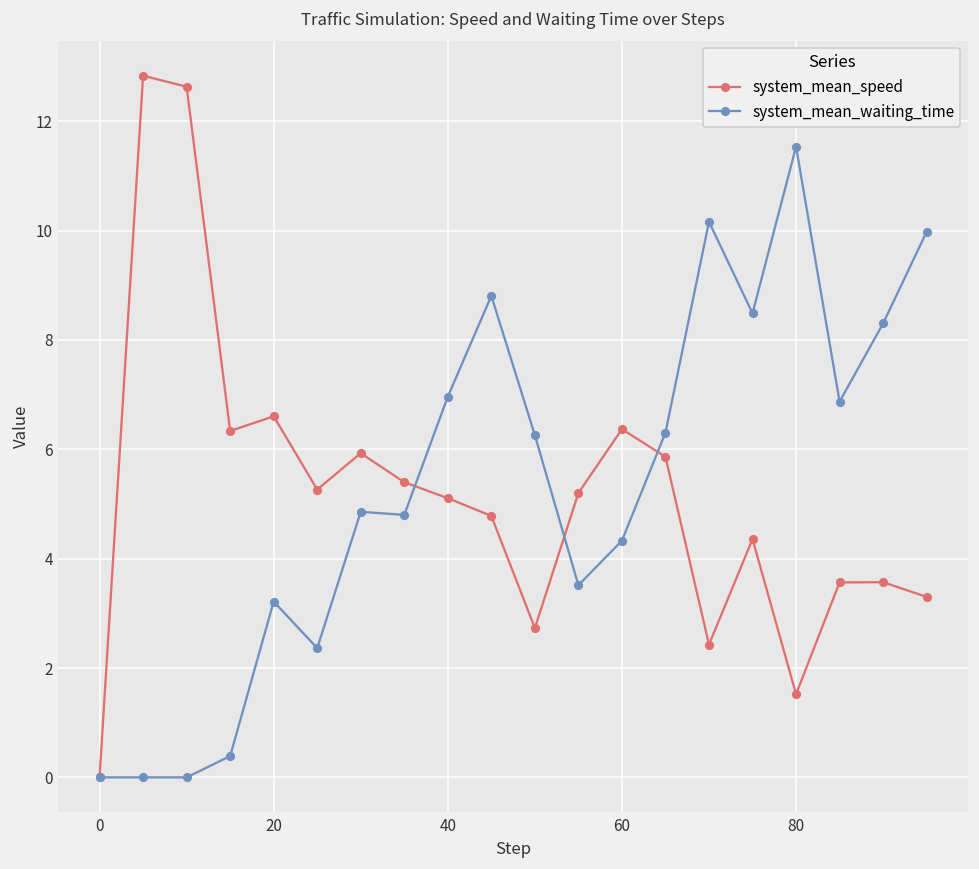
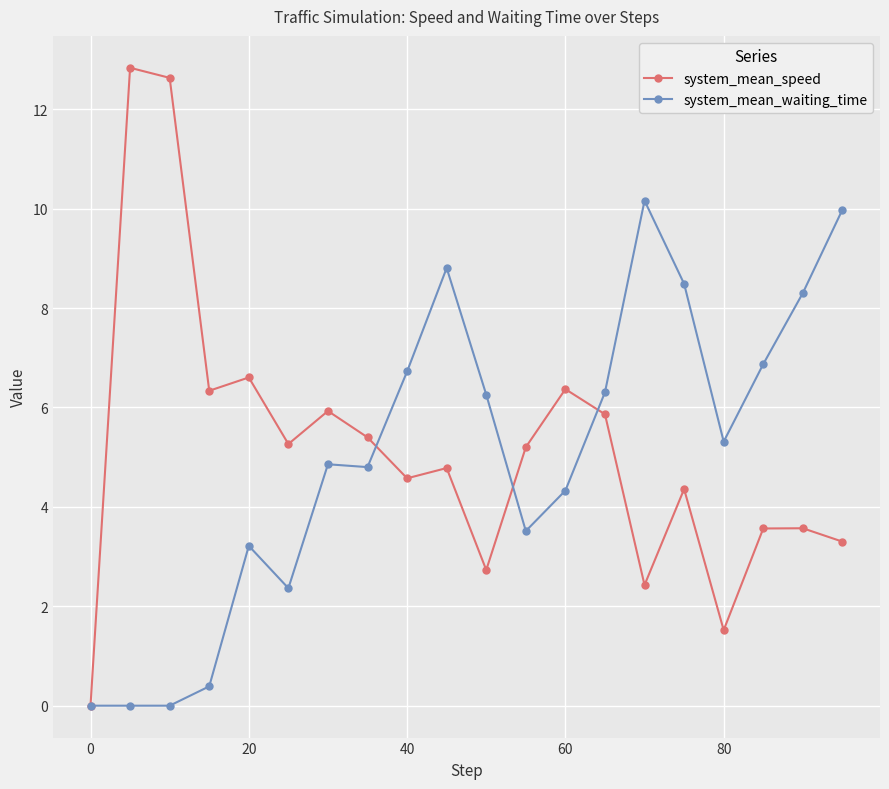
system_mean_speed, 40: 5.1 -> 4.6
system_mean_waiting_time, 40: 7.0 -> 6.7
system_mean_waiting_time, 80: 11.5 -> 5.3
